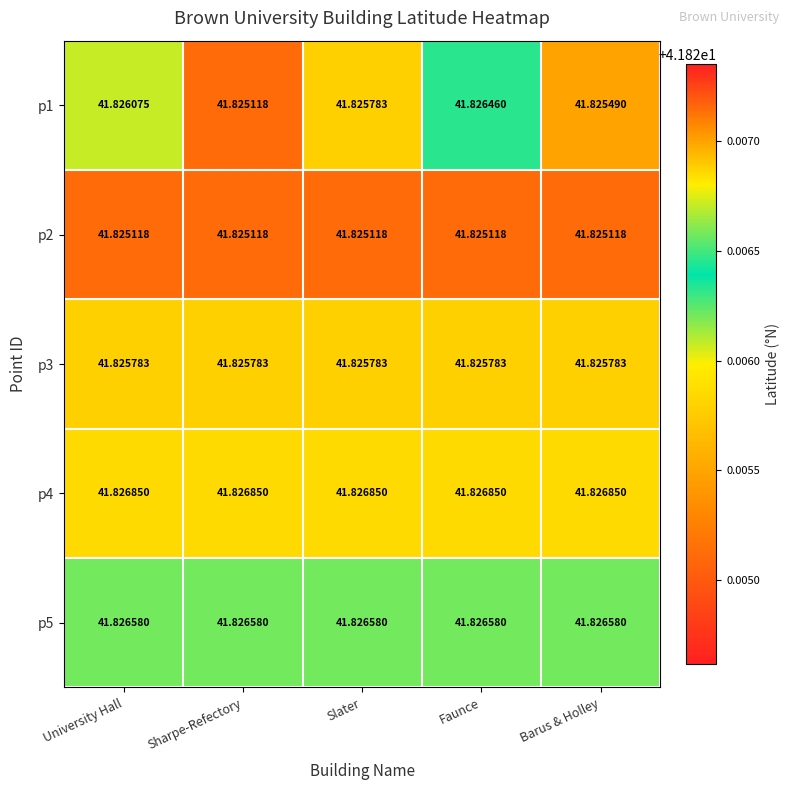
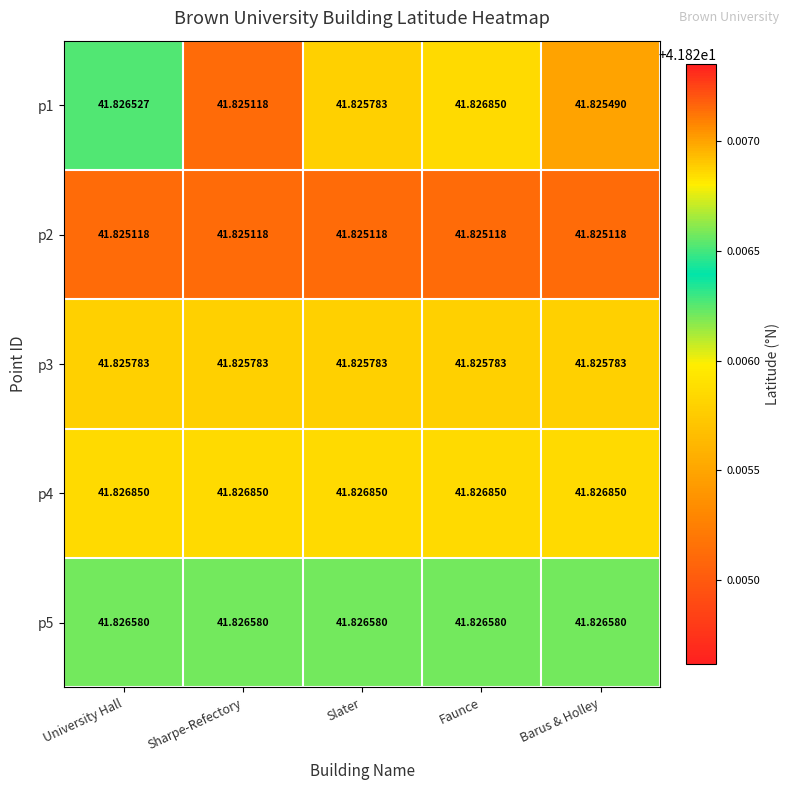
p1, University Hall: 41.826075 -> 41.826527
p1, Faunce: 41.826460 -> 41.826850
